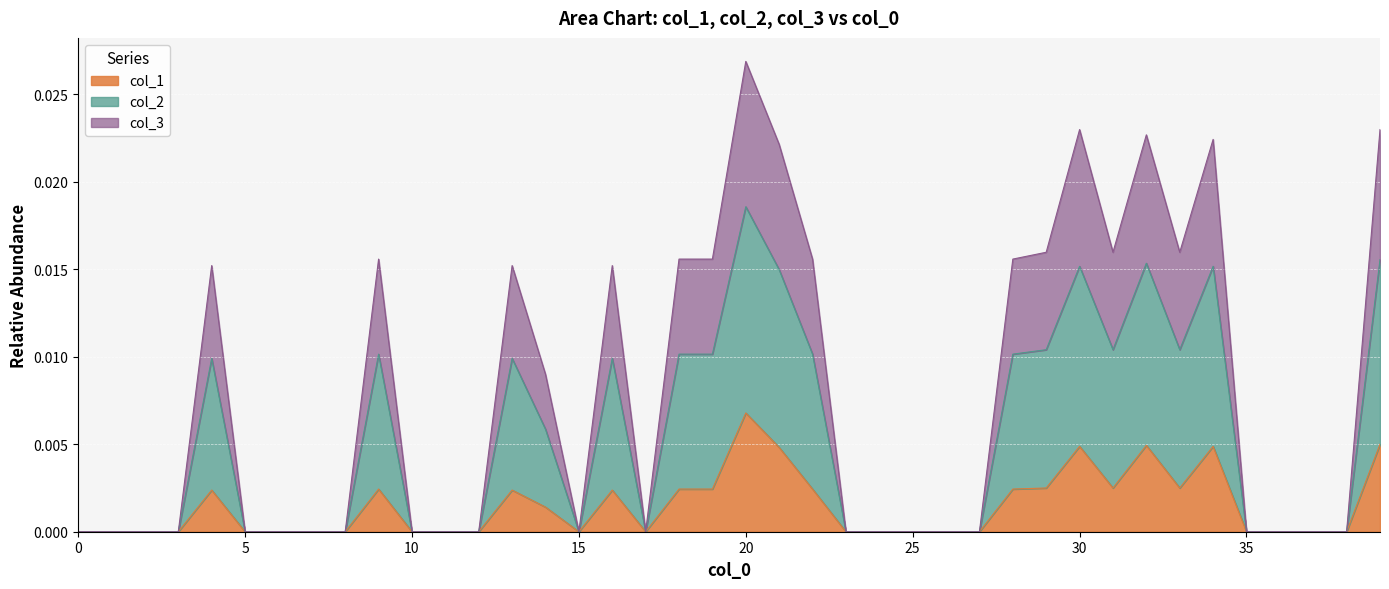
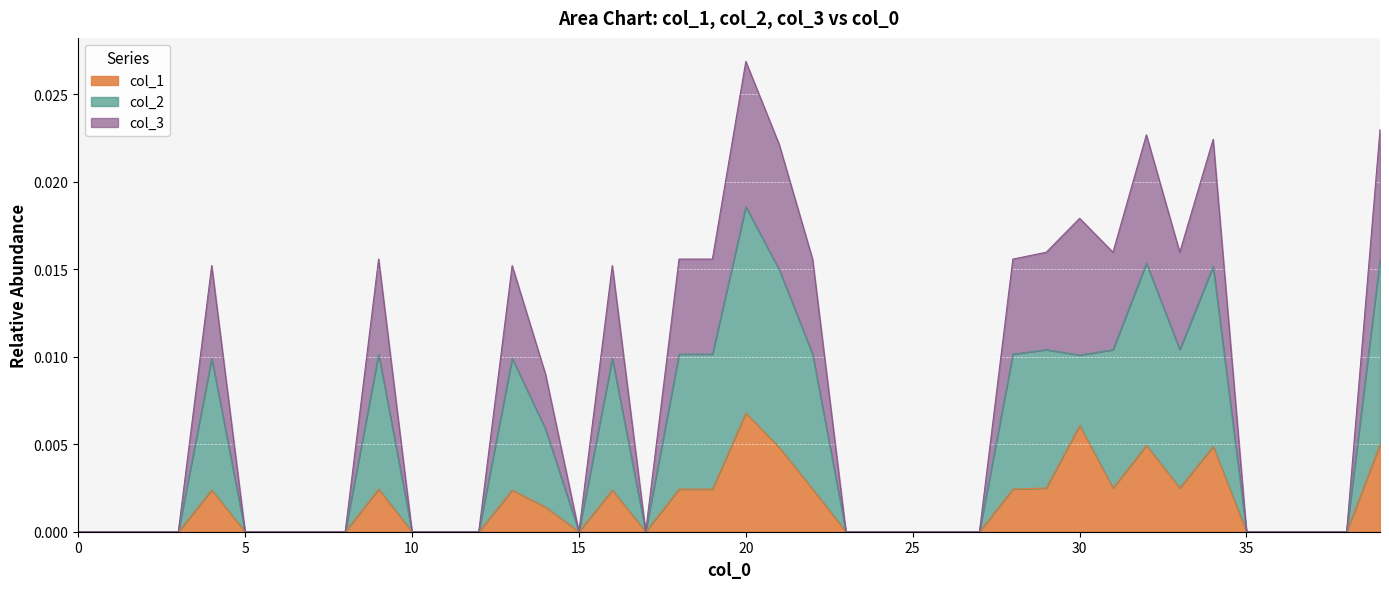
col_1, 30: 0.0049 -> 0.0061
col_2, 30: 0.0103 -> 0.0040
